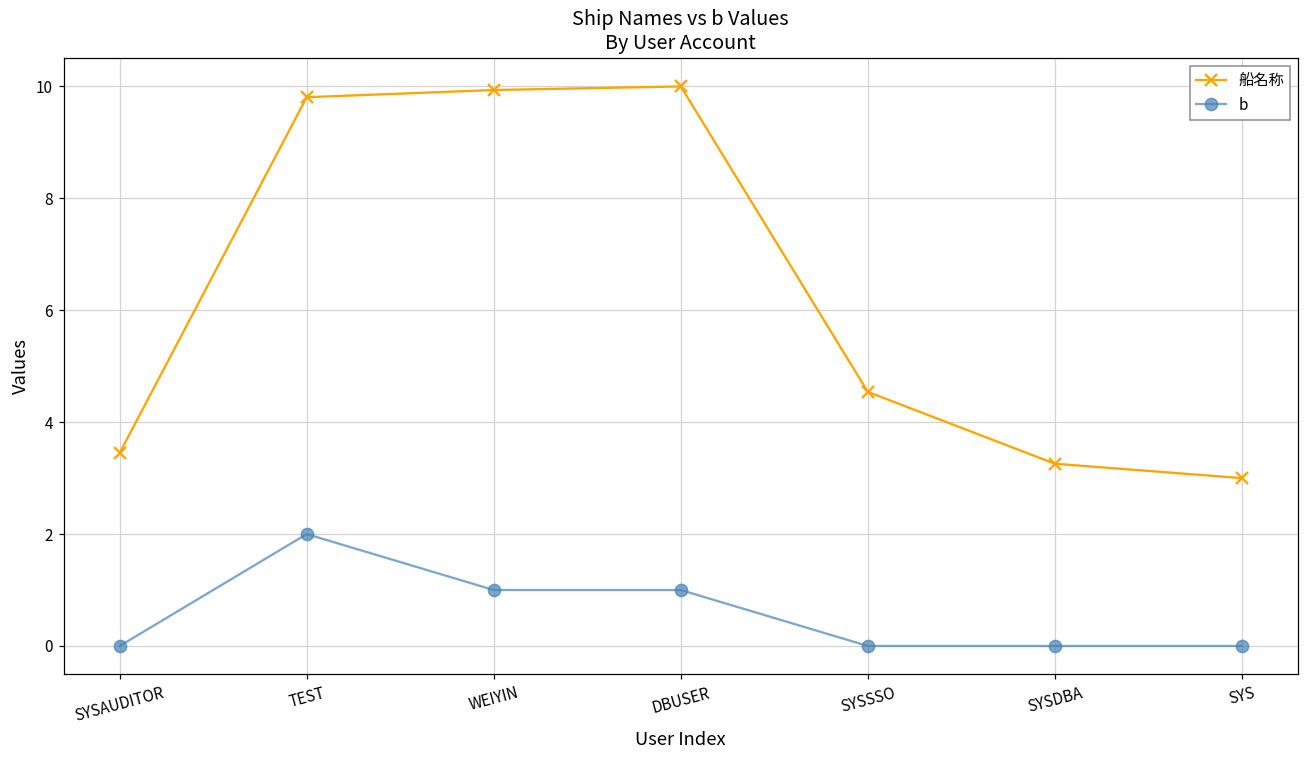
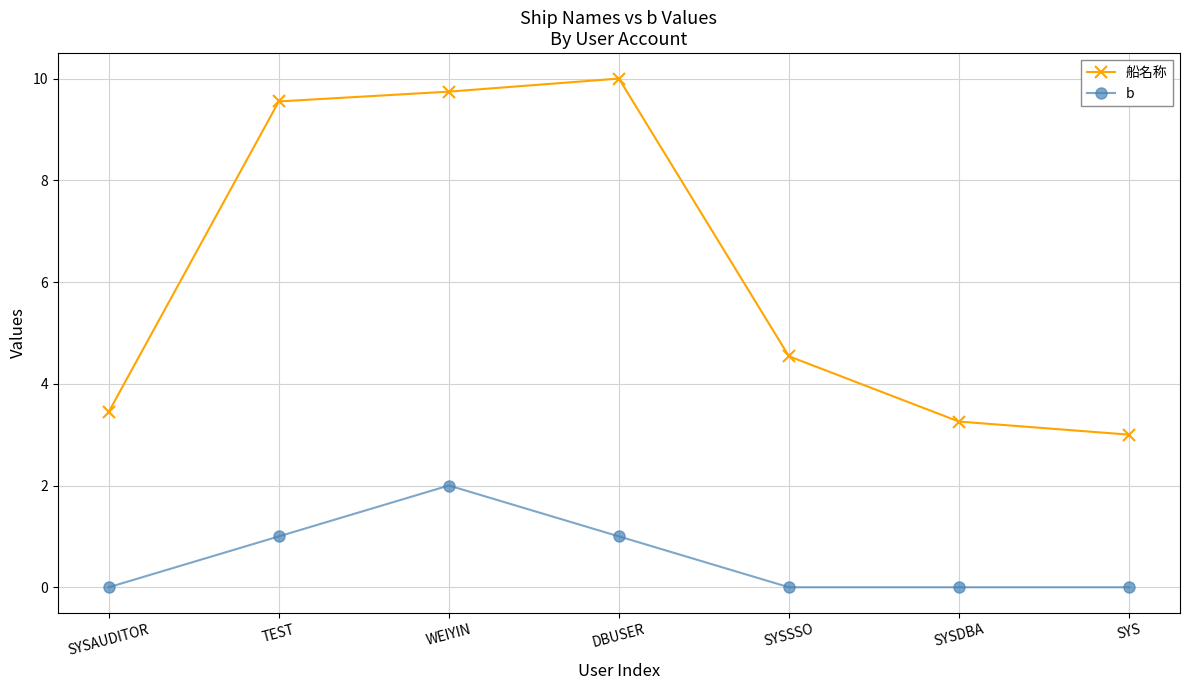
船名称, TEST: 9.8 -> 9.6
b, TEST: 2 -> 1
船名称, WEIYIN: 9.9 -> 9.7
b, WEIYIN: 1 -> 2
